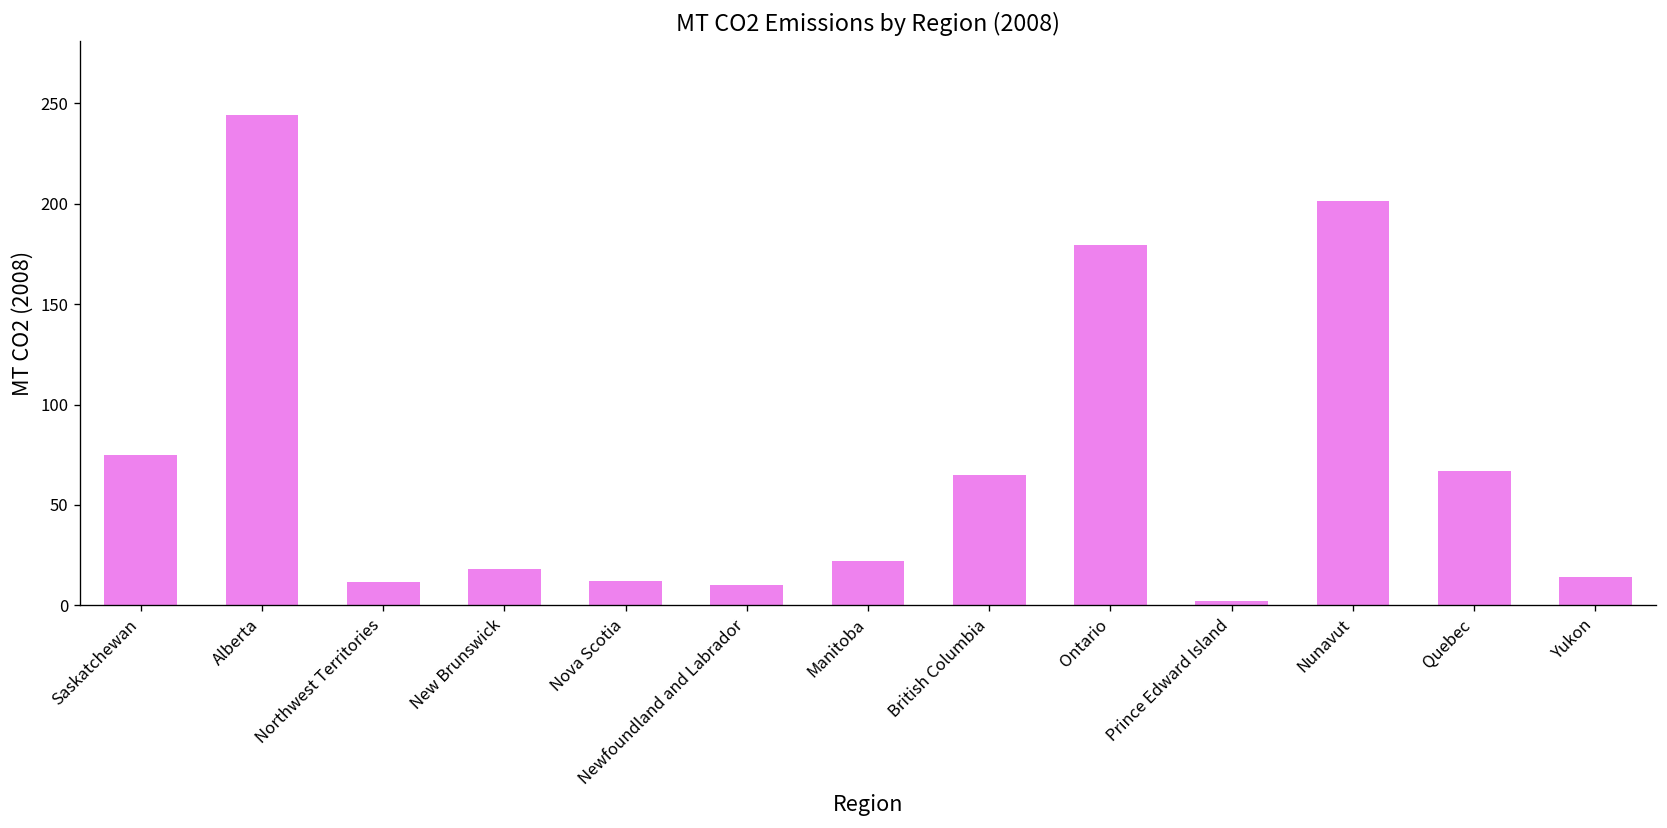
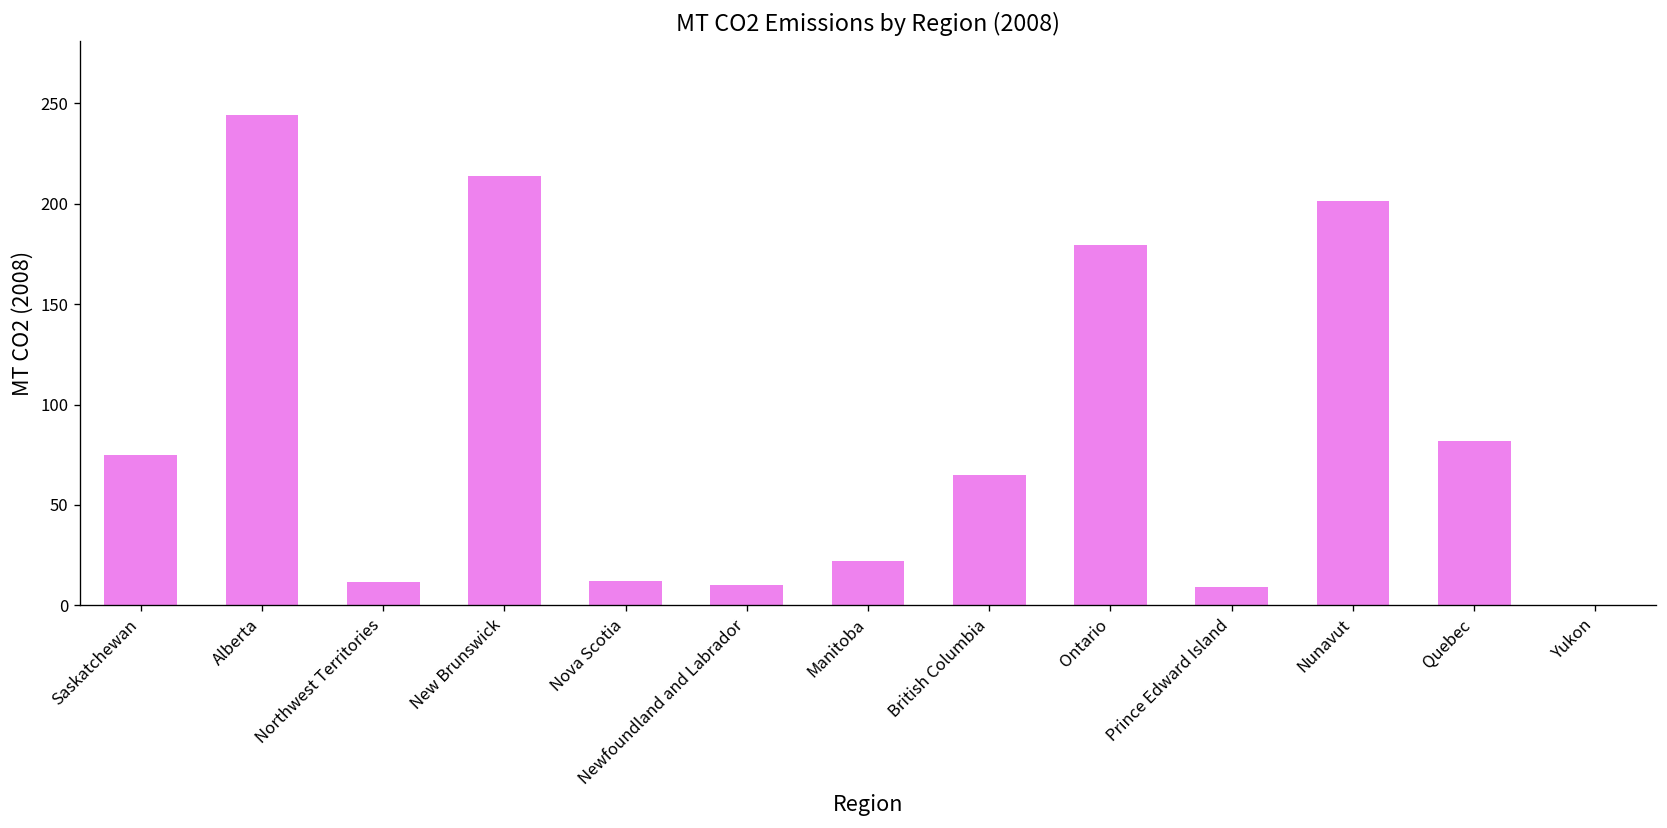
New Brunswick: 18 -> 214
Prince Edward Island: 2 -> 9
Quebec: 67 -> 82
Yukon: 14 -> 0
